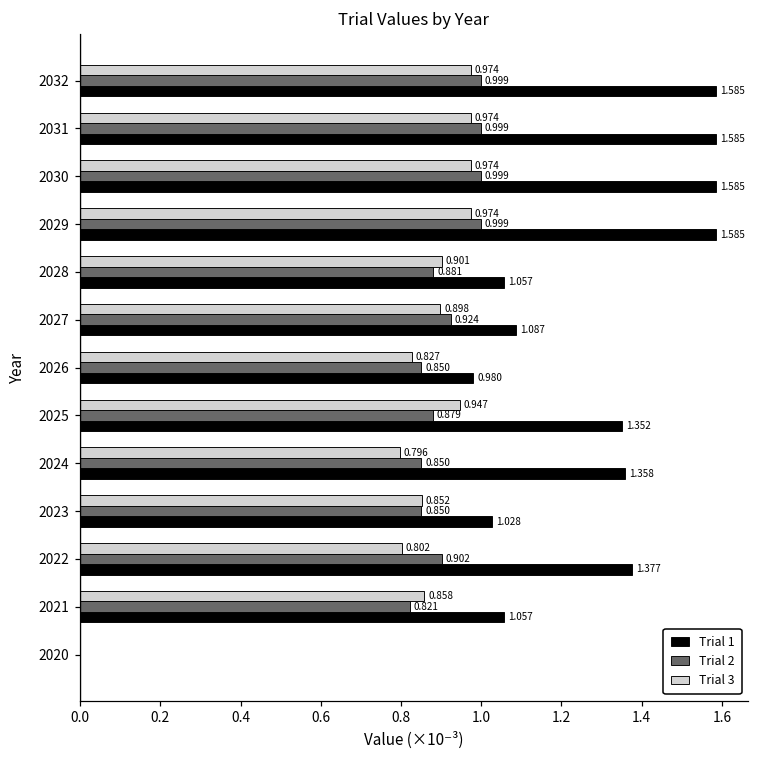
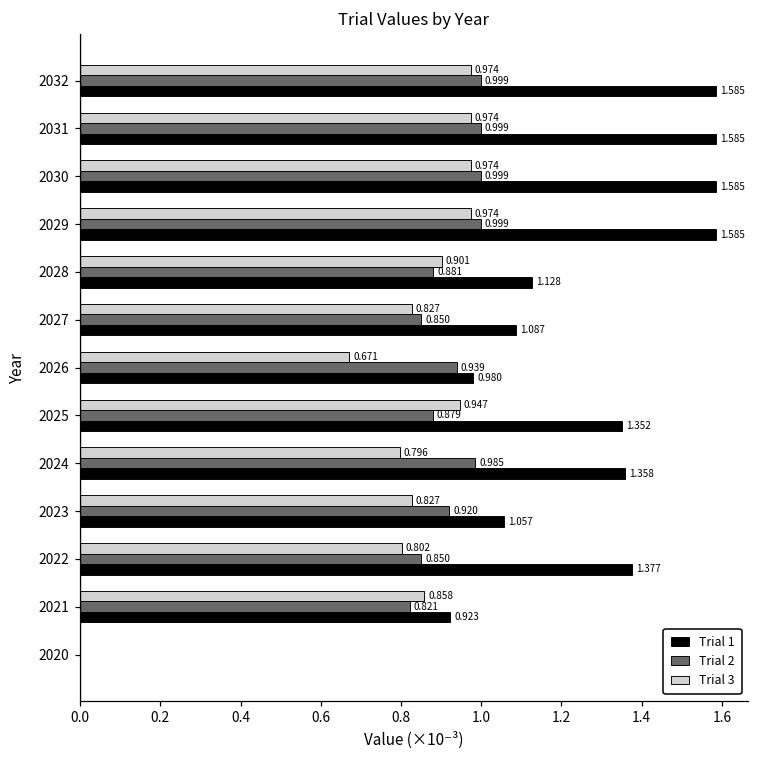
Trial 1, 2028: 1.057 -> 1.128
Trial 3, 2027: 0.898 -> 0.827
Trial 2, 2027: 0.924 -> 0.850
Trial 3, 2026: 0.827 -> 0.671
Trial 2, 2026: 0.850 -> 0.939
Trial 2, 2024: 0.850 -> 0.985
Trial 3, 2023: 0.852 -> 0.827
Trial 2, 2023: 0.850 -> 0.920
Trial 1, 2023: 1.028 -> 1.057
Trial 2, 2022: 0.902 -> 0.850
Trial 1, 2021: 1.057 -> 0.923
